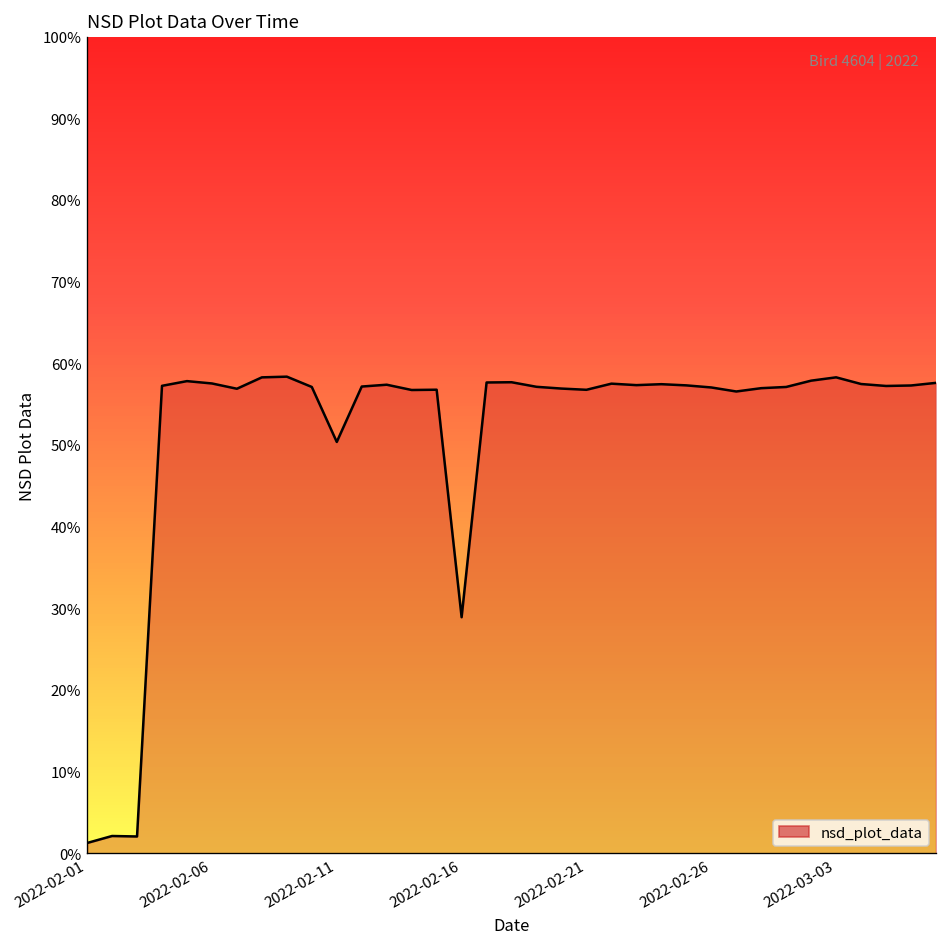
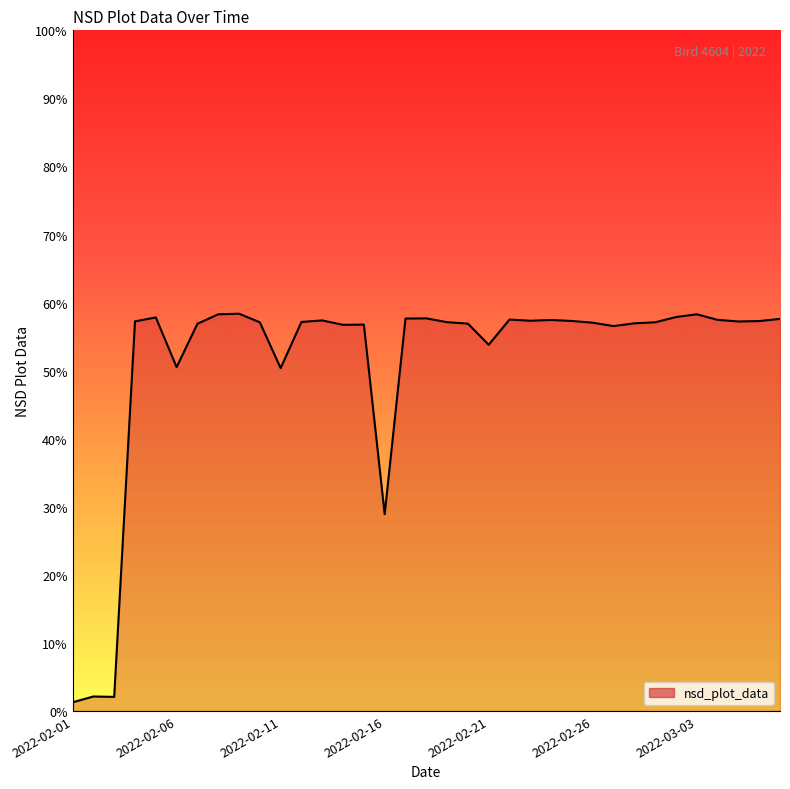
2022-02-06: 58% -> 51%
2022-02-21: 57% -> 54%
